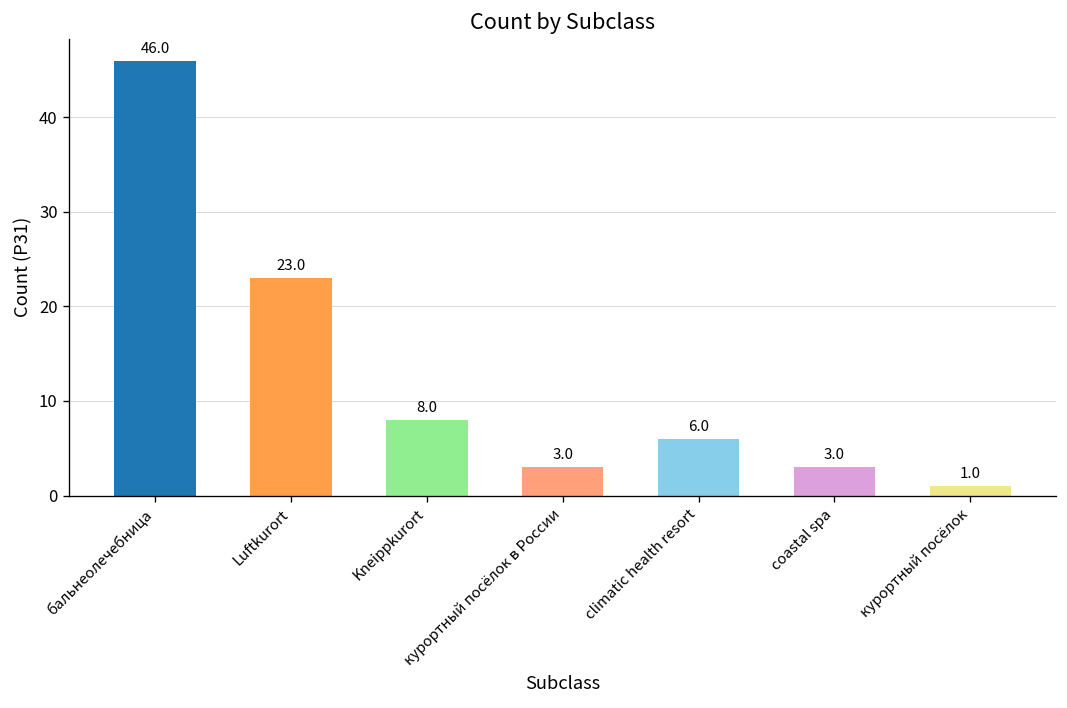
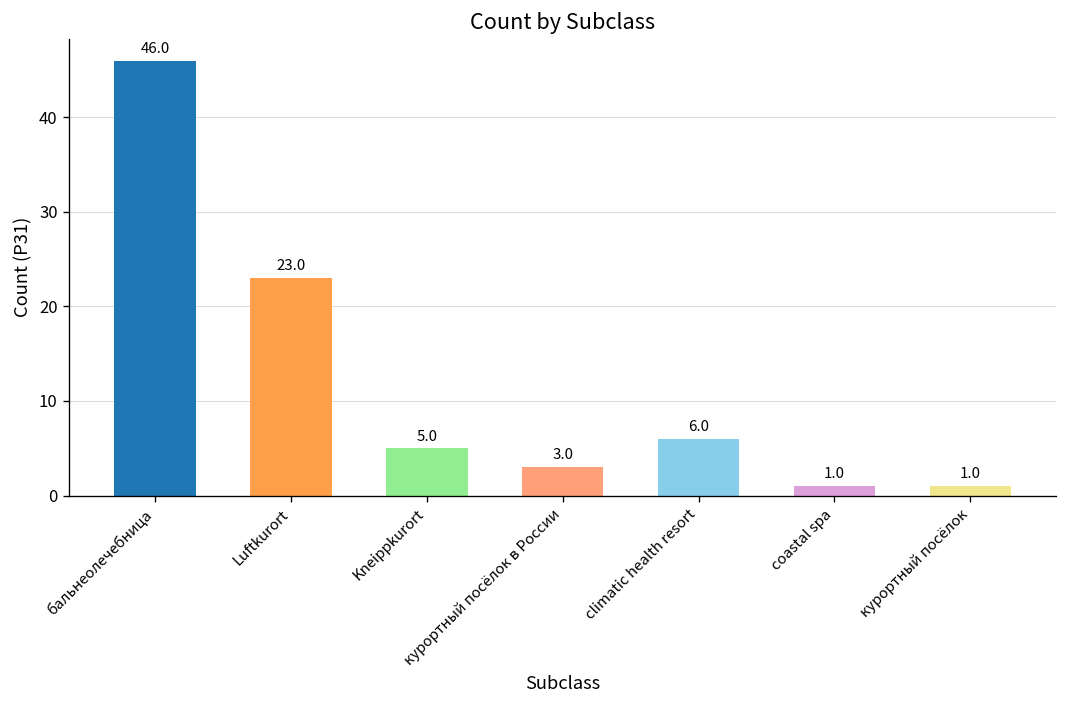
Kneippkurort: 8.0 -> 5.0
coastal spa: 3.0 -> 1.0
